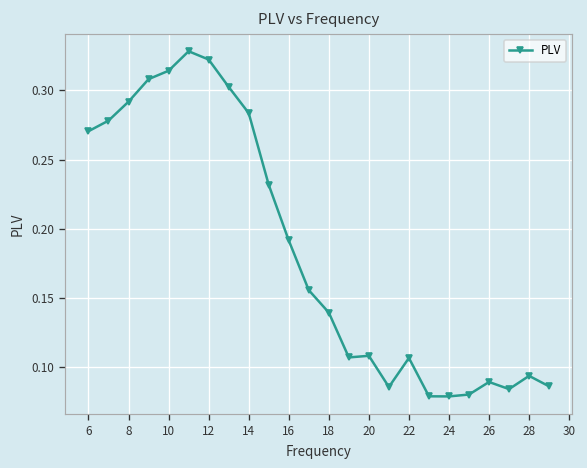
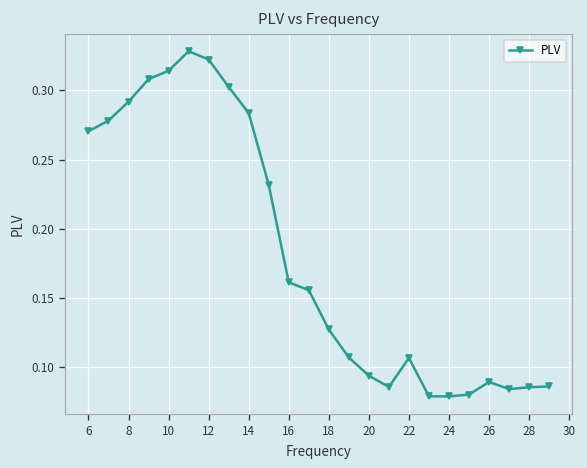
16: 0.192 -> 0.161
18: 0.140 -> 0.127
20: 0.108 -> 0.094
28: 0.094 -> 0.086
